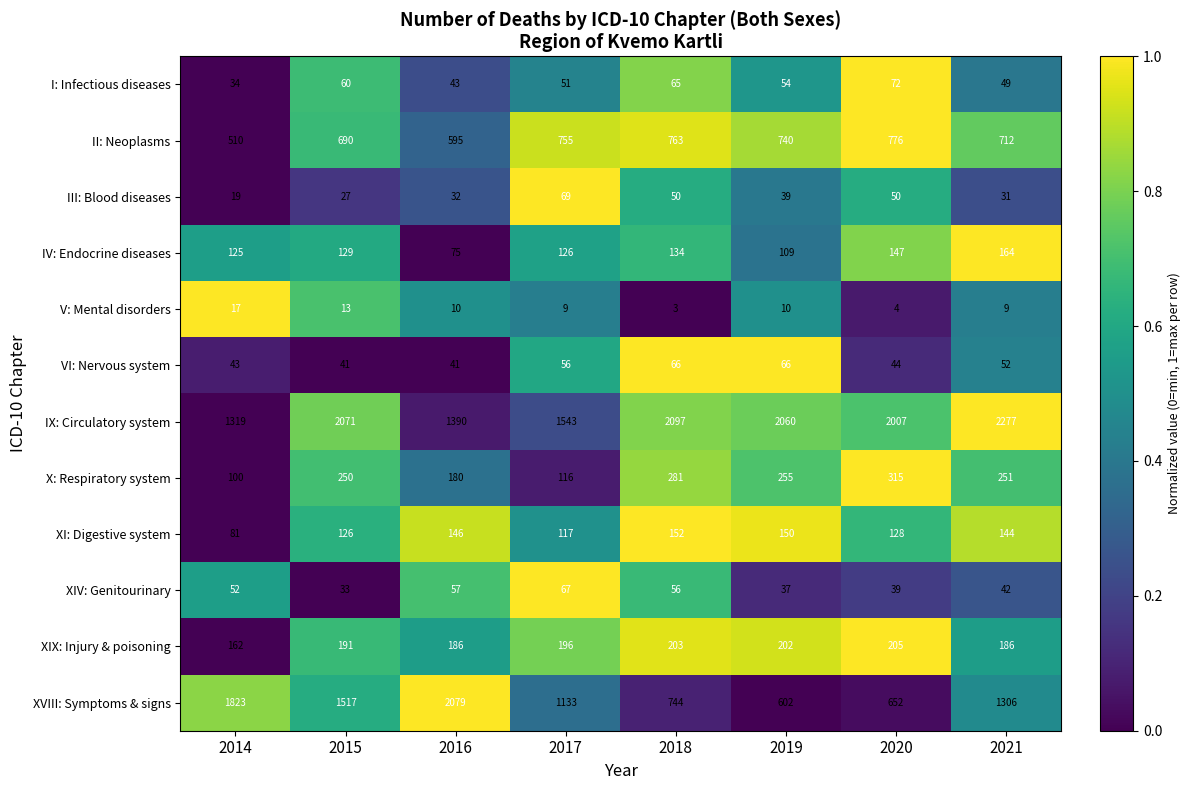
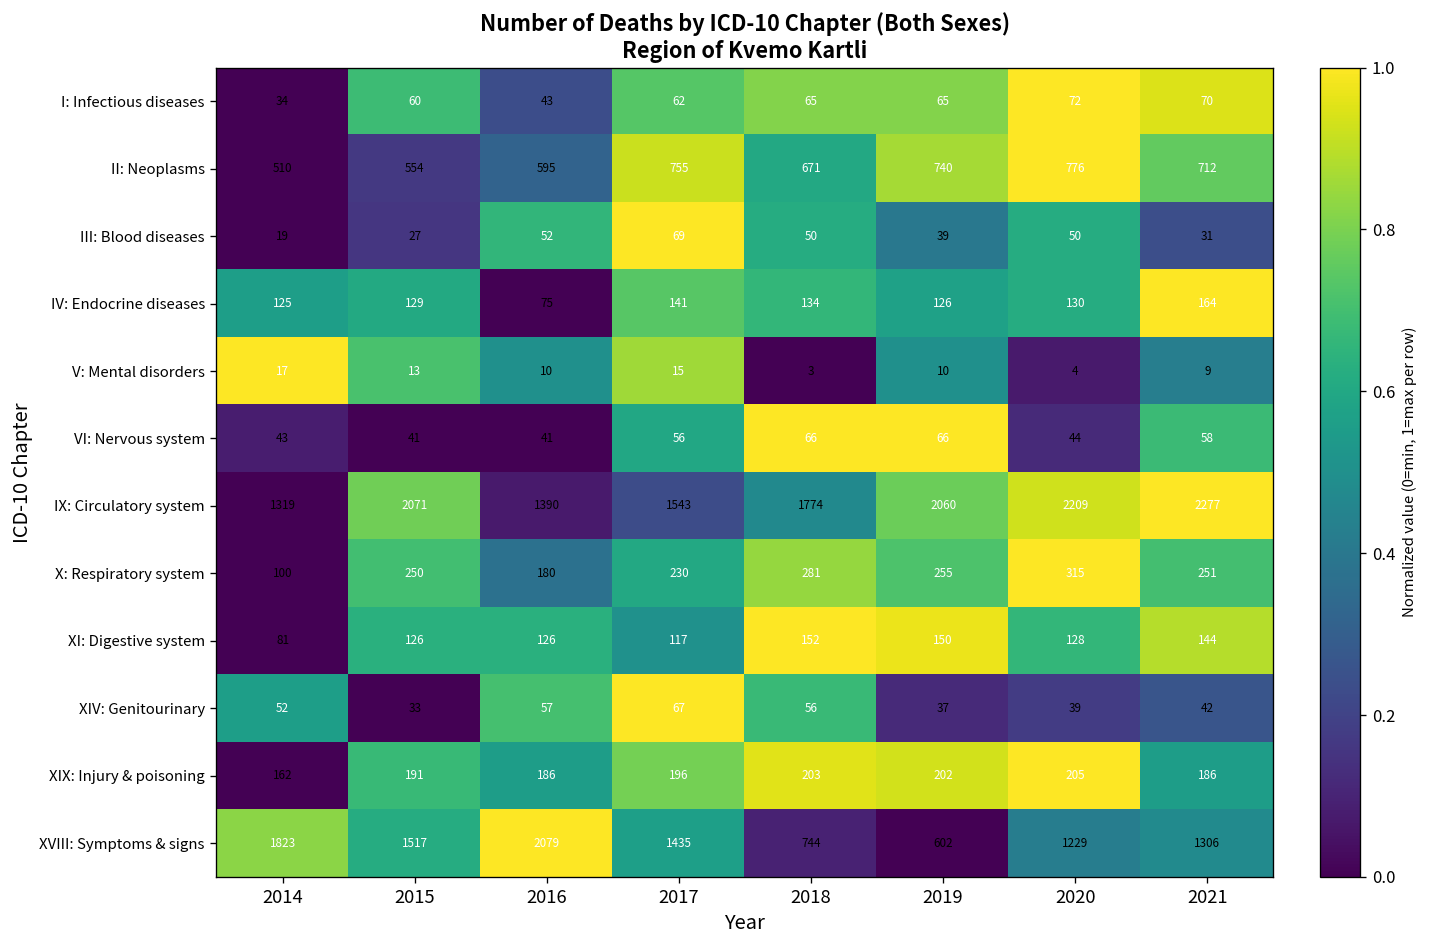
I: Infectious diseases, 2017: 51 -> 62
I: Infectious diseases, 2019: 54 -> 65
I: Infectious diseases, 2021: 49 -> 70
II: Neoplasms, 2015: 690 -> 554
II: Neoplasms, 2018: 763 -> 671
III: Blood diseases, 2016: 32 -> 52
IV: Endocrine diseases, 2017: 126 -> 141
IV: Endocrine diseases, 2019: 109 -> 126
IV: Endocrine diseases, 2020: 147 -> 130
V: Mental disorders, 2017: 9 -> 15
VI: Nervous system, 2021: 52 -> 58
IX: Circulatory system, 2018: 2097 -> 1774
IX: Circulatory system, 2020: 2007 -> 2209
X: Respiratory system, 2017: 116 -> 230
XI: Digestive system, 2016: 146 -> 126
XVIII: Symptoms & signs, 2017: 1133 -> 1435
XVIII: Symptoms & signs, 2020: 652 -> 1229
